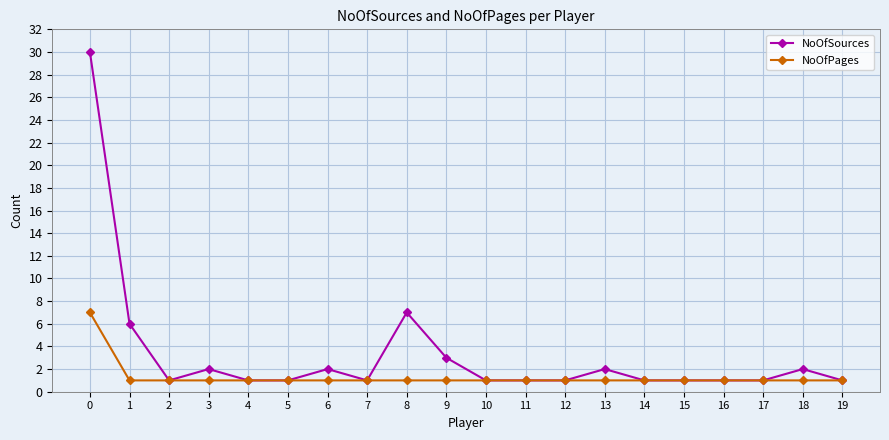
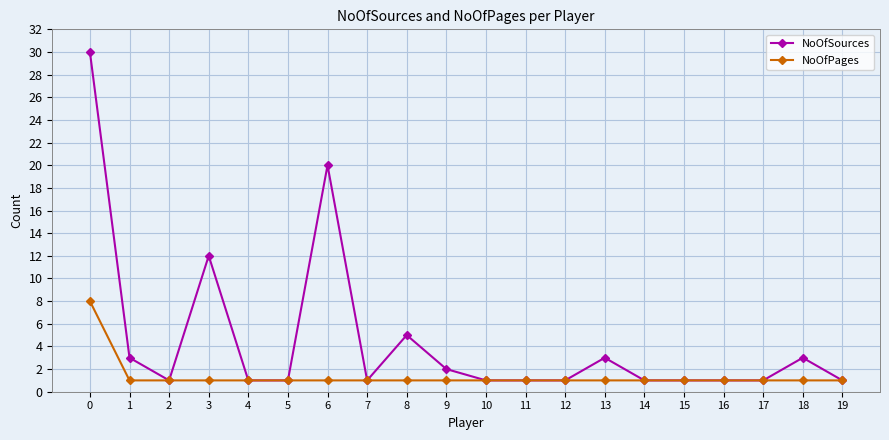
NoOfPages, 0: 7 -> 8
NoOfSources, 1: 6 -> 3
NoOfSources, 3: 2 -> 12
NoOfSources, 6: 2 -> 20
NoOfSources, 8: 7 -> 5
NoOfSources, 9: 3 -> 2
NoOfSources, 13: 2 -> 3
NoOfSources, 18: 2 -> 3
